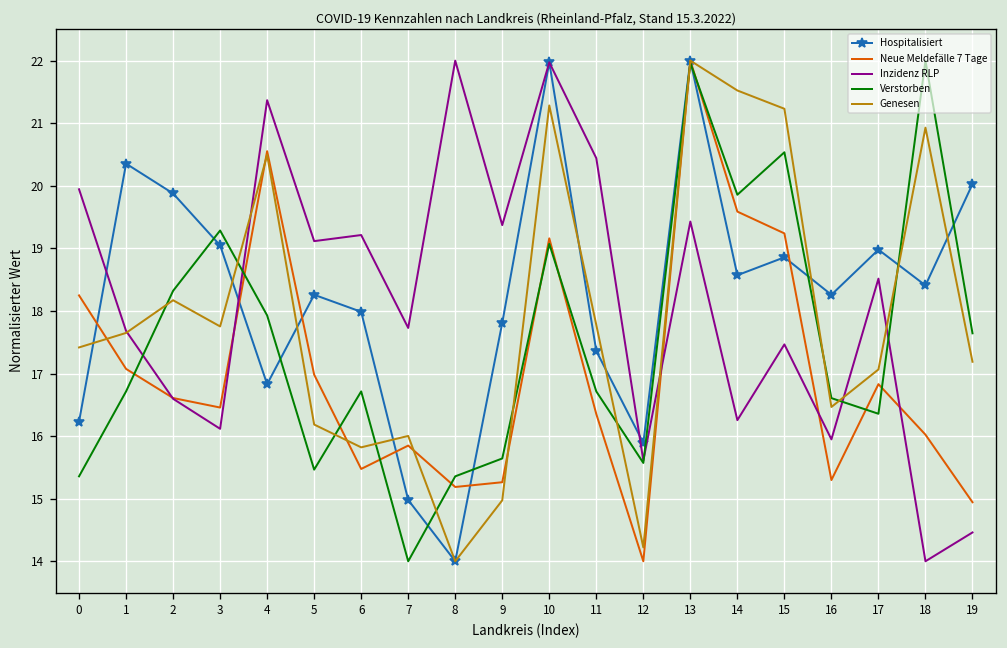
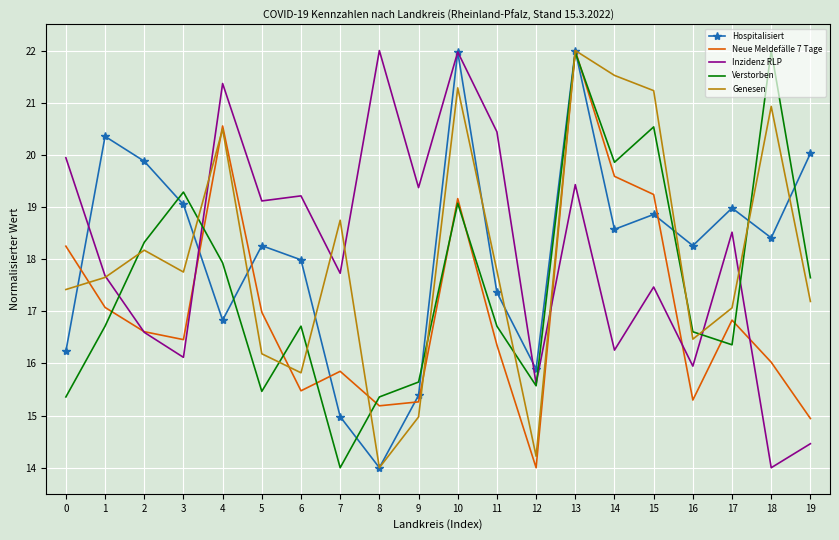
Genesen, 7: 16.0 -> 18.7
Hospitalisiert, 9: 17.8 -> 15.4
